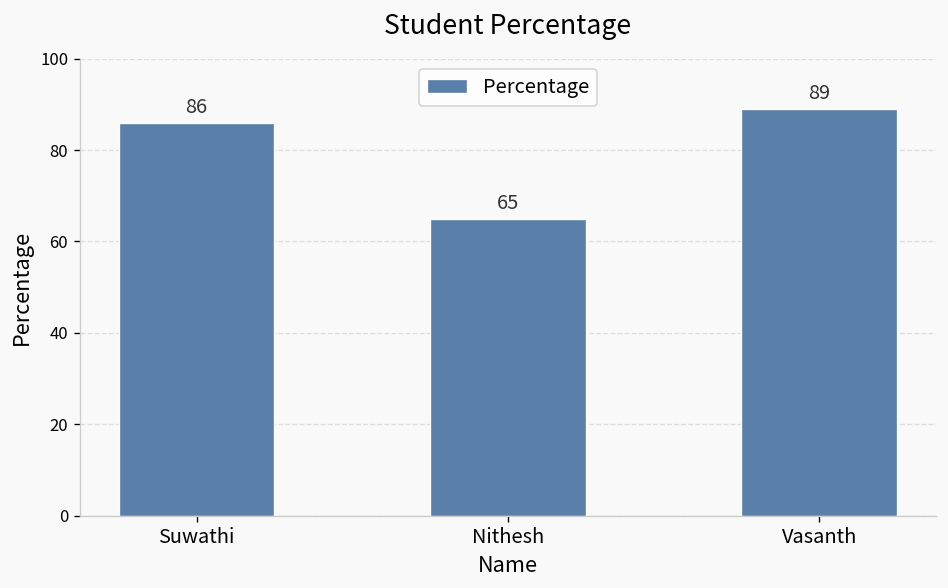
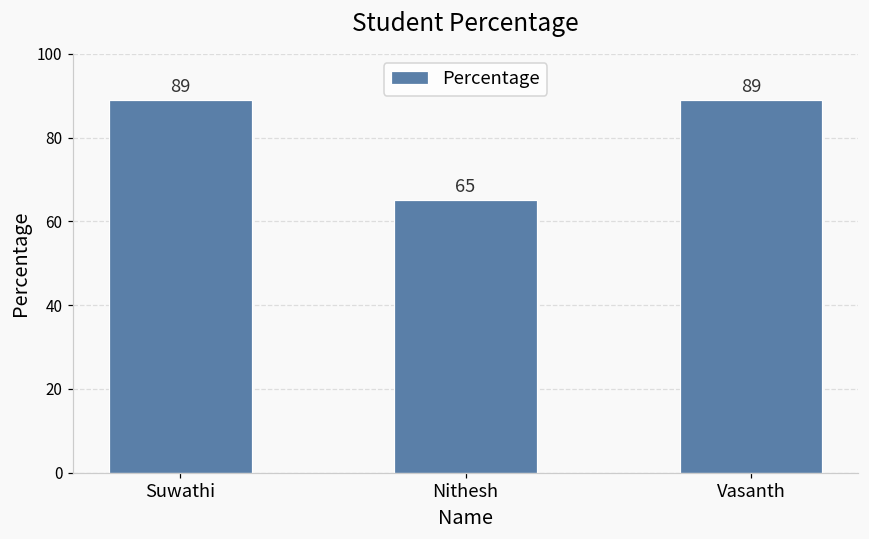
Suwathi: 86 -> 89
